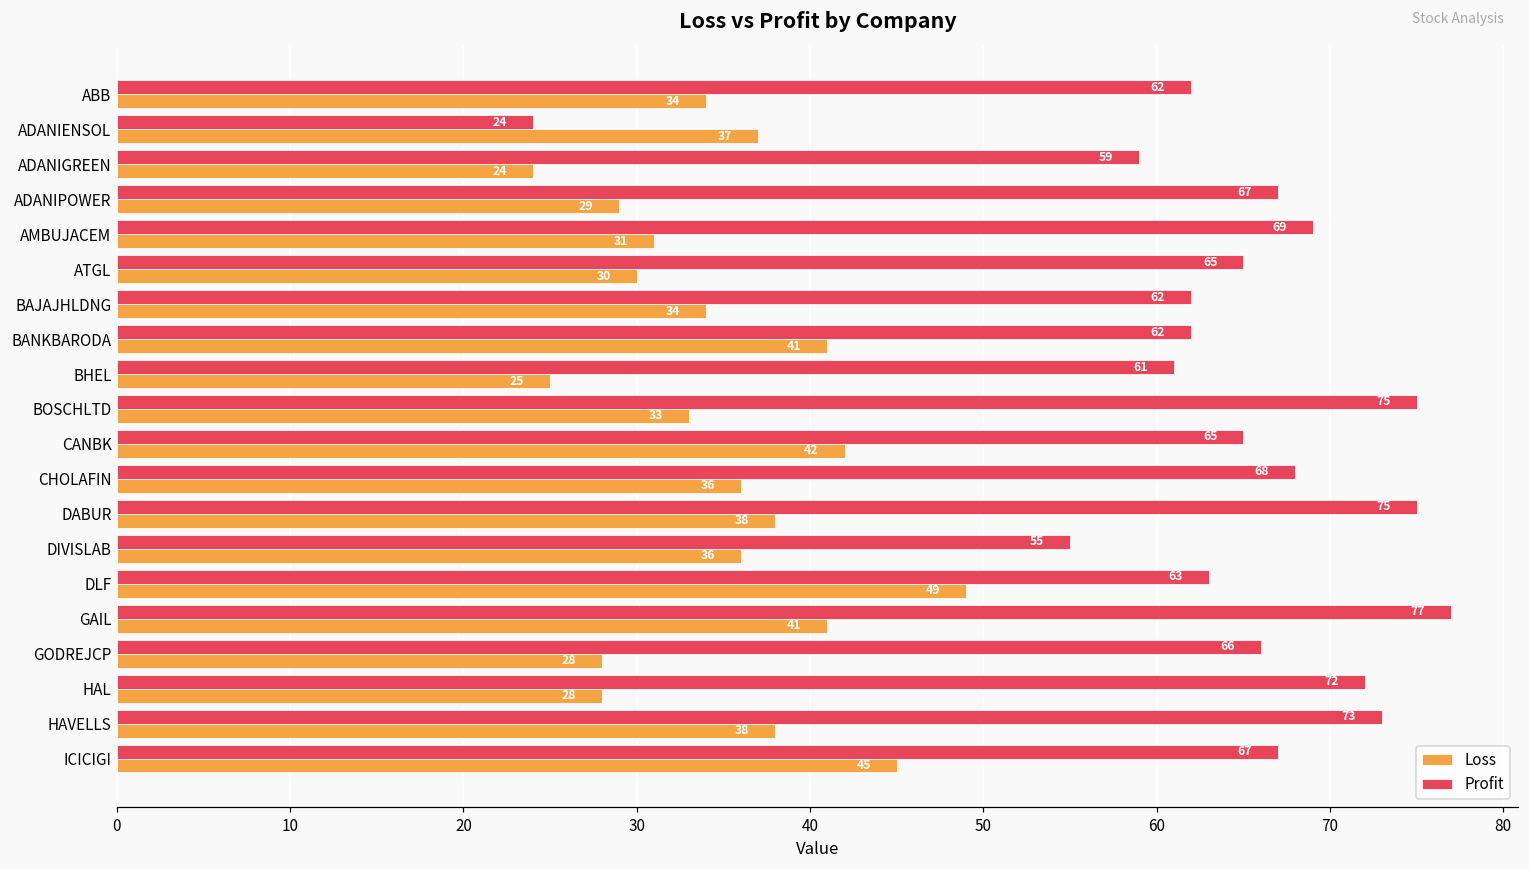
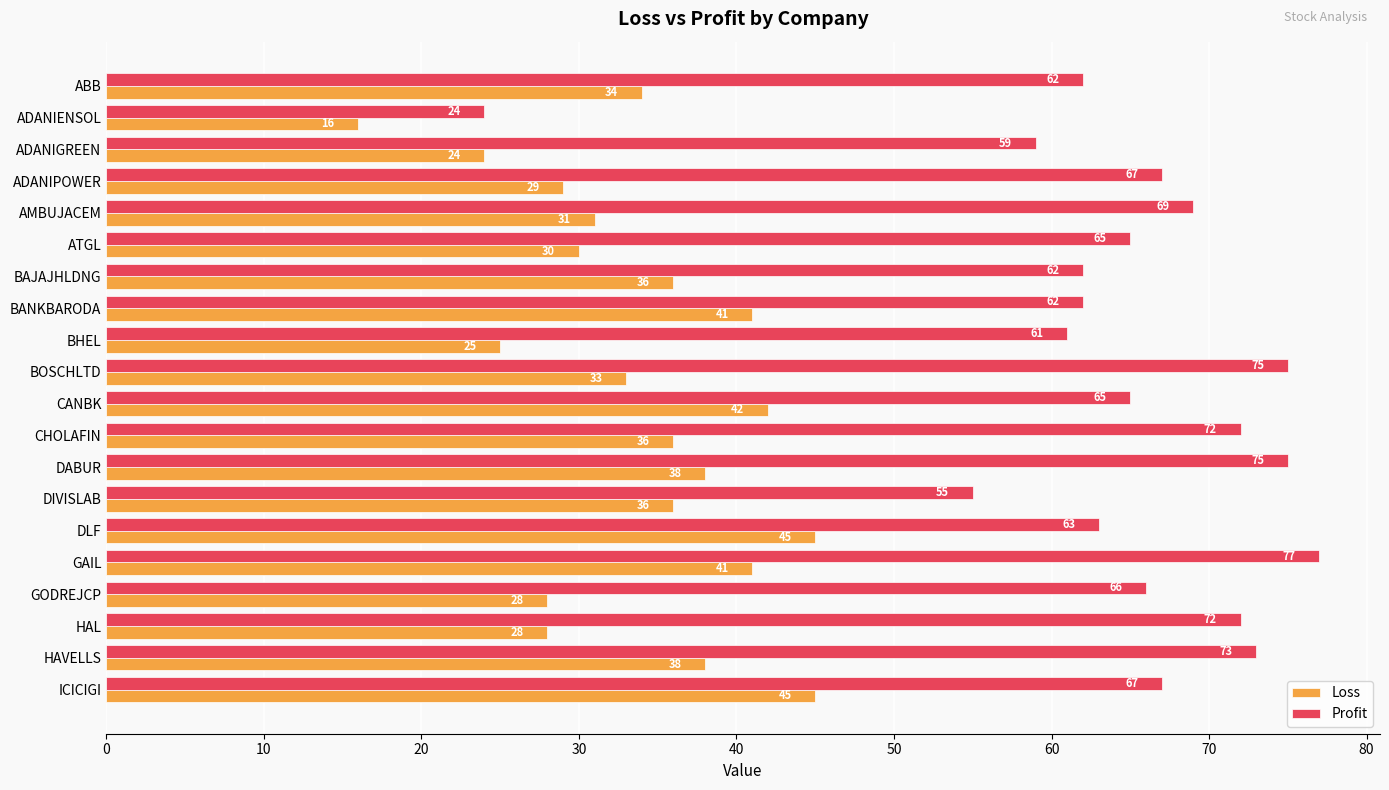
Loss, ADANIENSOL: 37 -> 16
Loss, BAJAJHLDNG: 34 -> 36
Profit, CHOLAFIN: 68 -> 72
Loss, DLF: 49 -> 45
